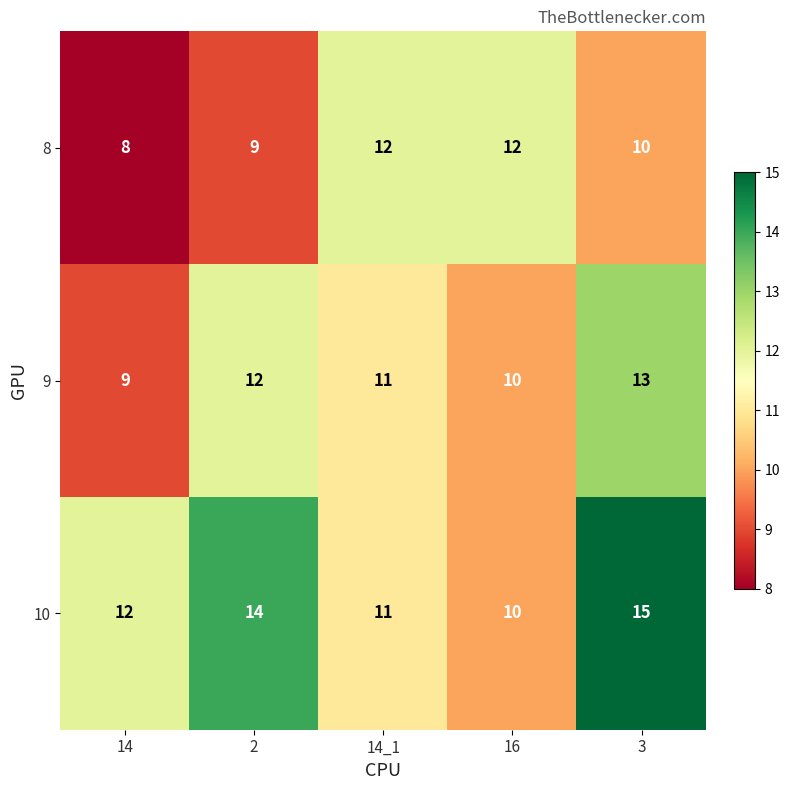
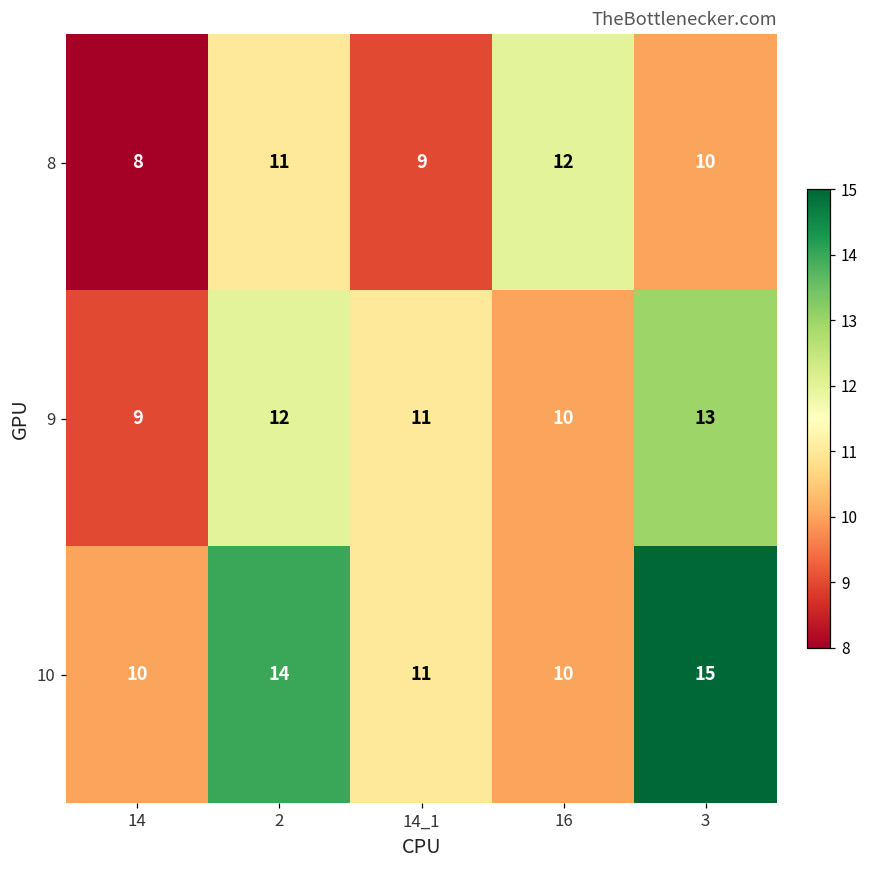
8, 2: 9 -> 11
8, 14_1: 12 -> 9
10, 14: 12 -> 10
